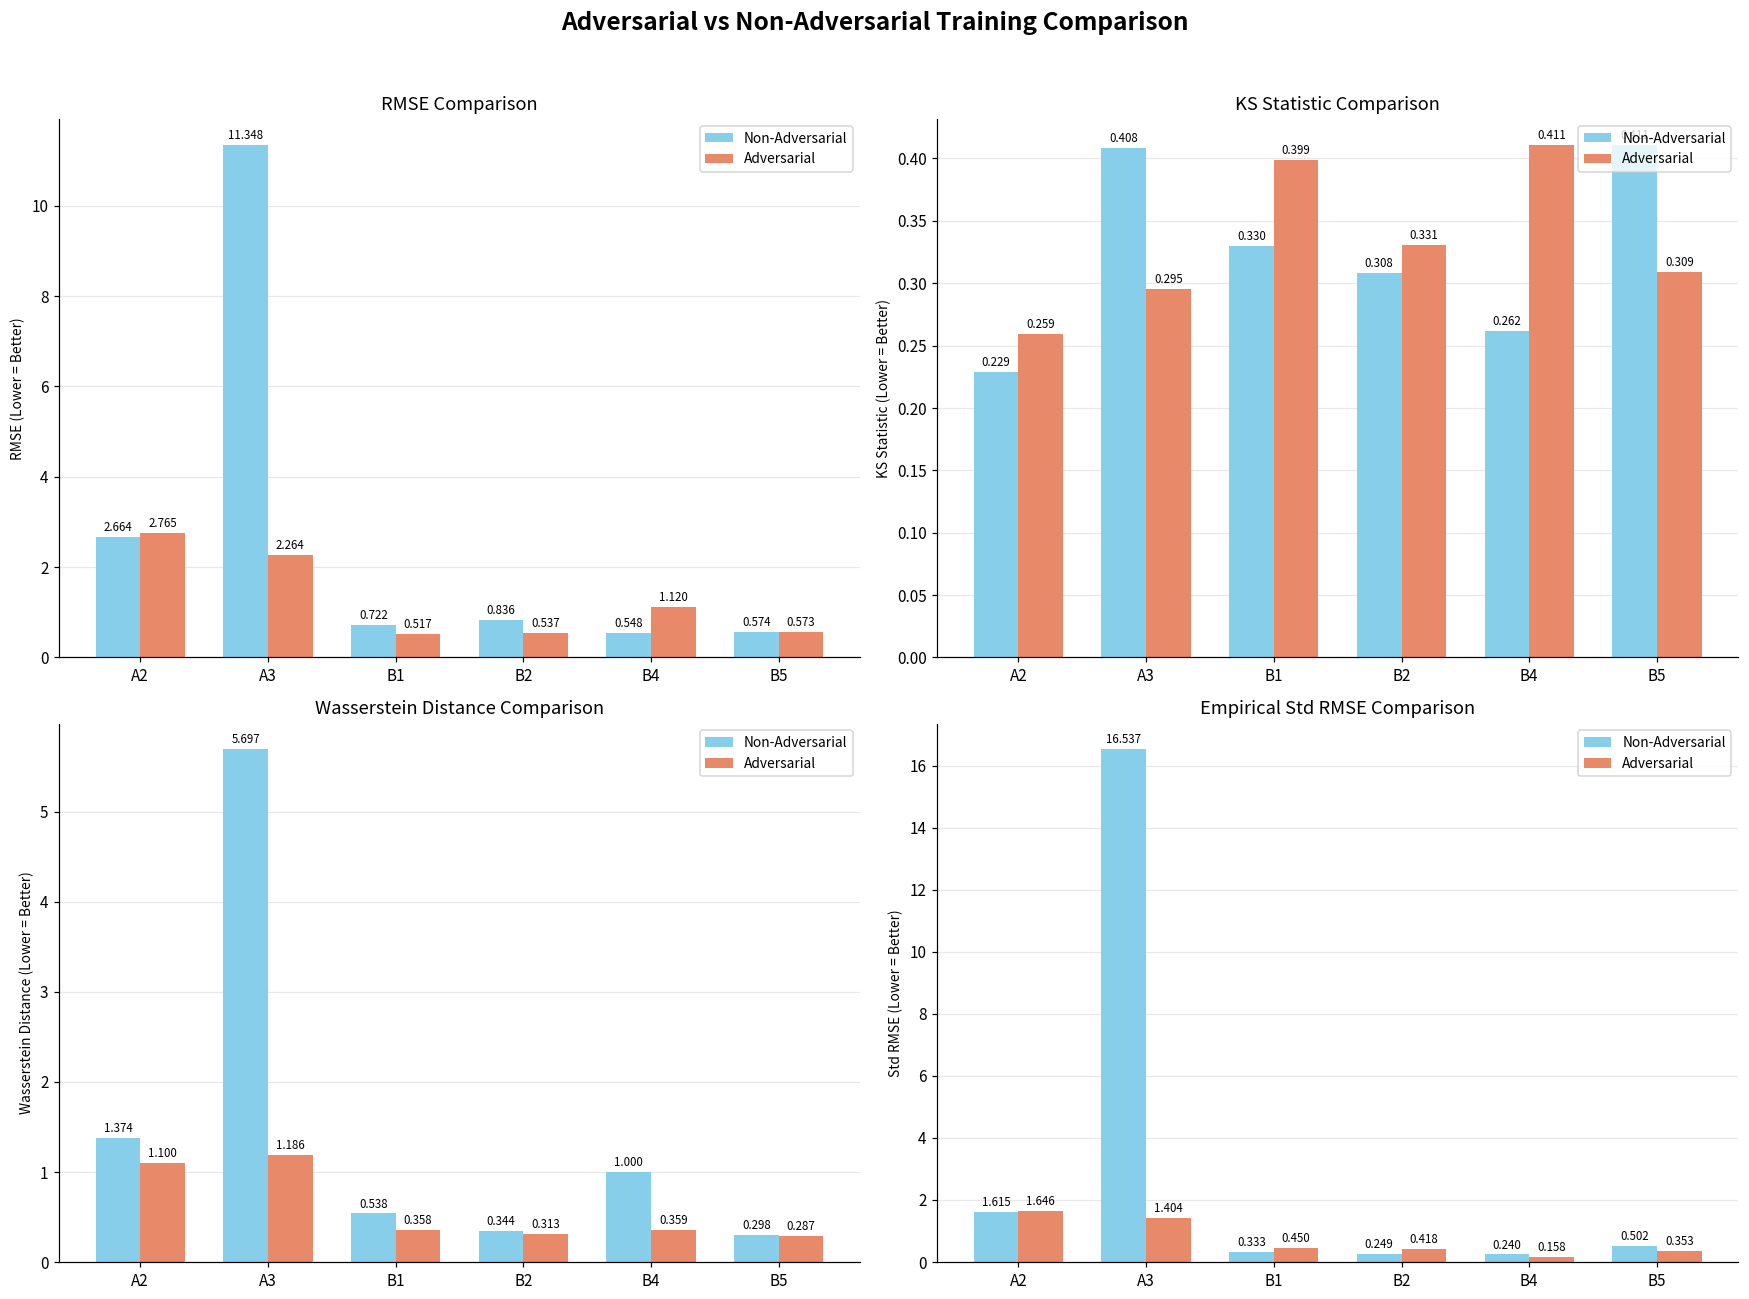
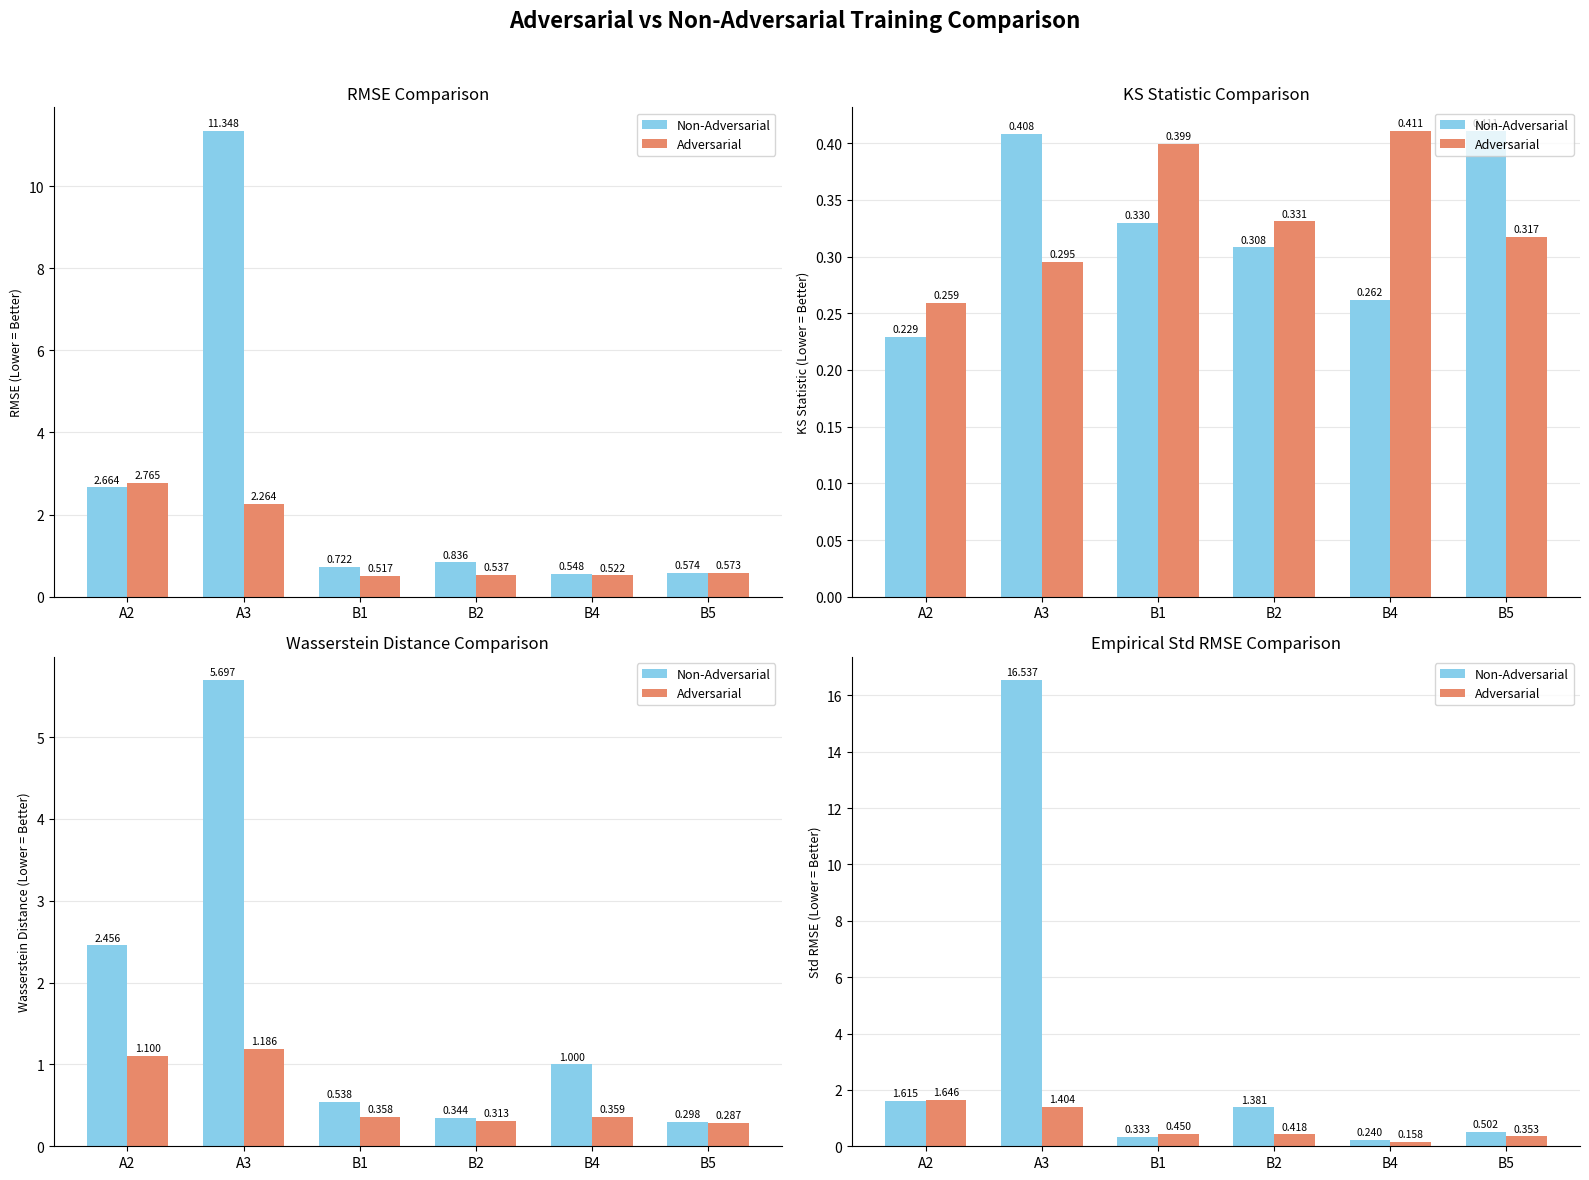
RMSE Comparison, Adversarial, B4: 1.120 -> 0.522
KS Statistic Comparison, Adversarial, B5: 0.309 -> 0.317
Wasserstein Distance Comparison, Non-Adversarial, A2: 1.374 -> 2.456
Empirical Std RMSE Comparison, Non-Adversarial, B2: 0.249 -> 1.381
